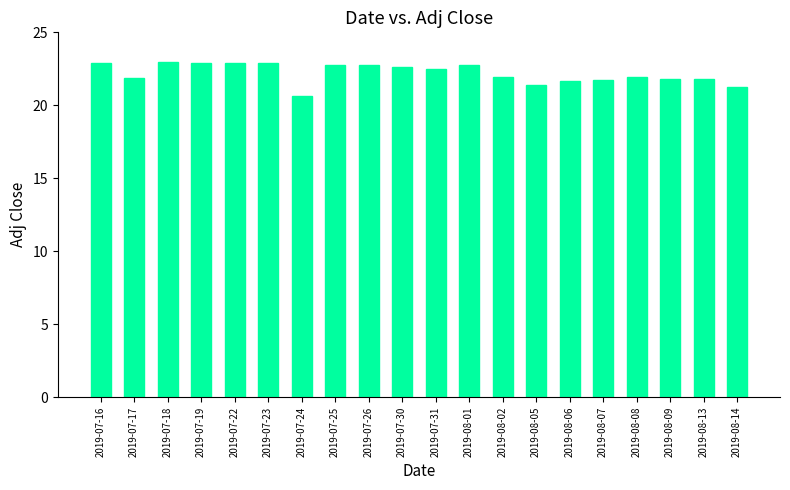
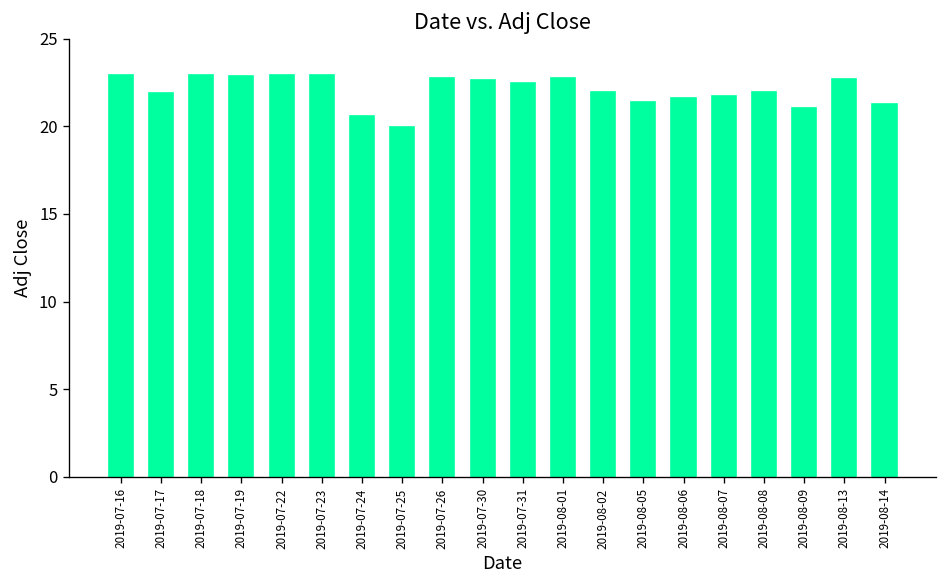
2019-07-25: 22.8 -> 19.9
2019-08-09: 21.8 -> 21.0
2019-08-13: 21.8 -> 22.7
